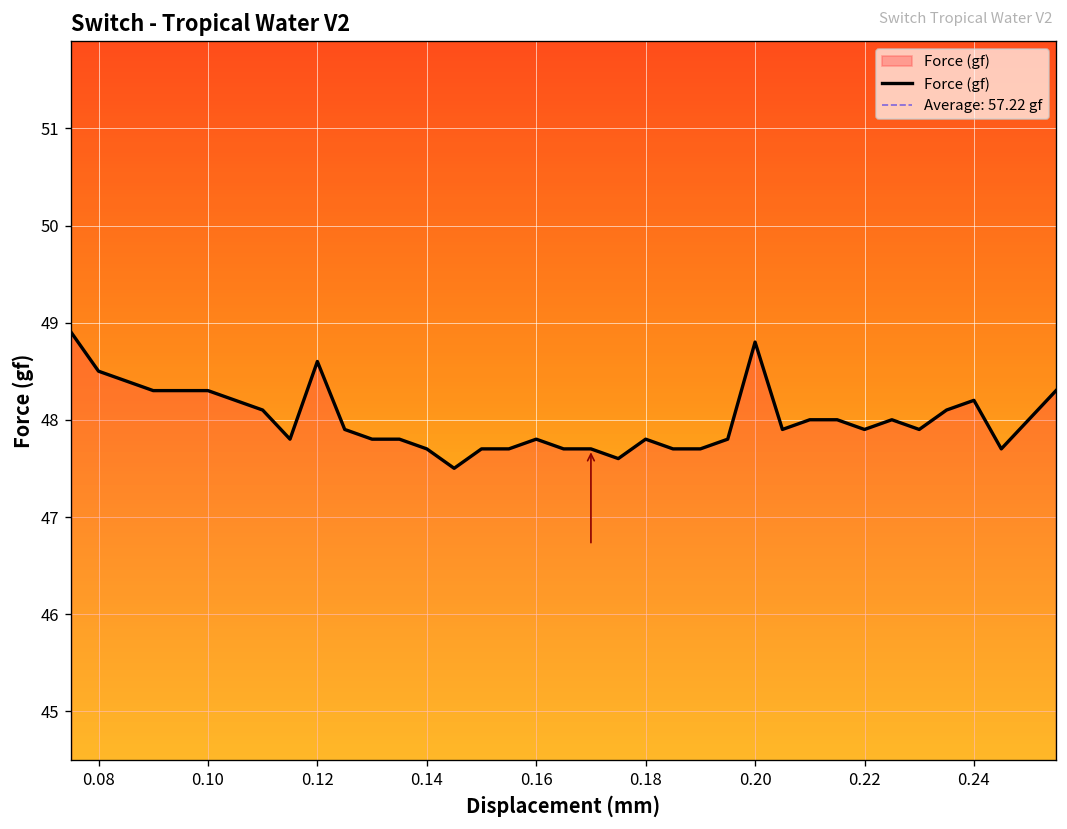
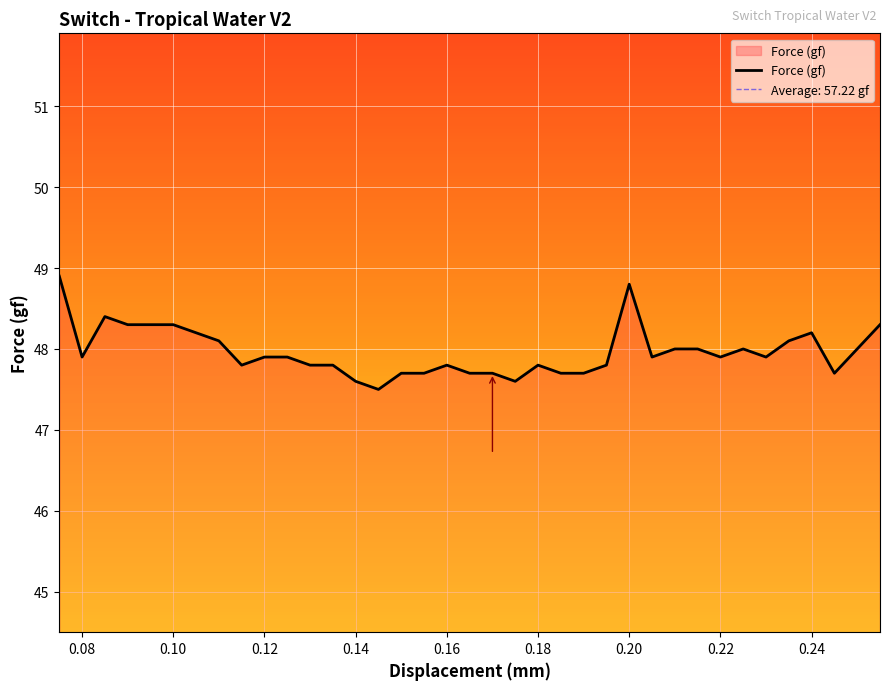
0.08: 48.5 -> 47.9
0.12: 48.6 -> 47.9
0.14: 47.7 -> 47.6
